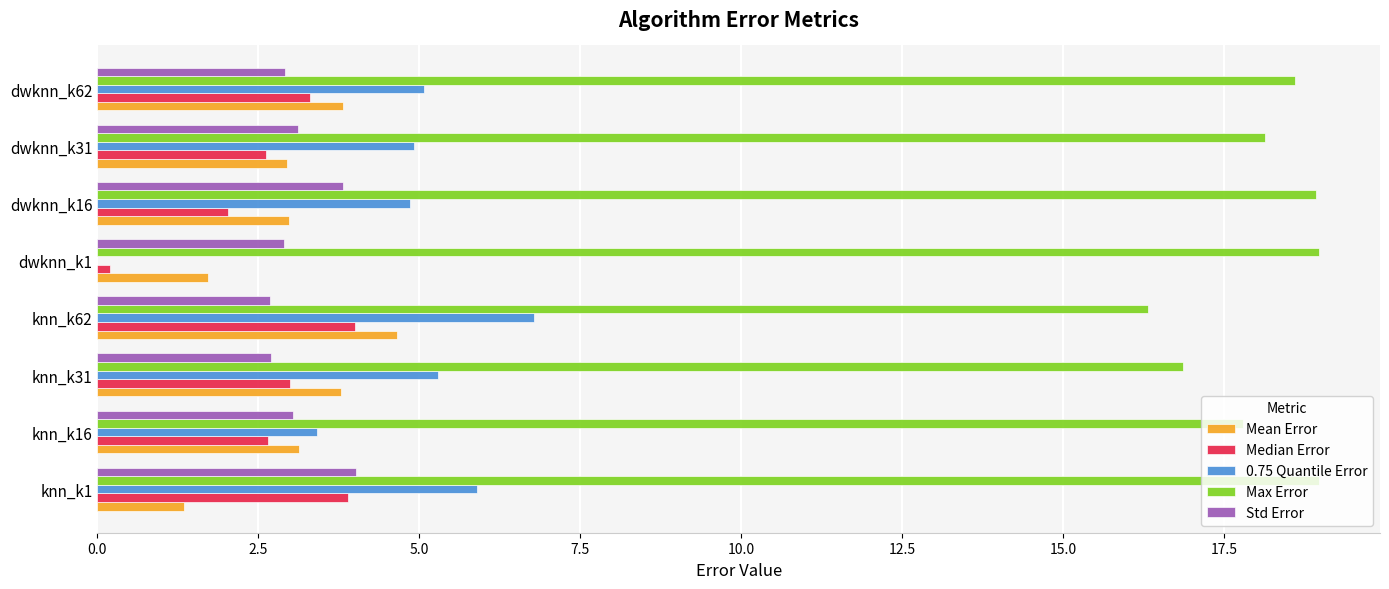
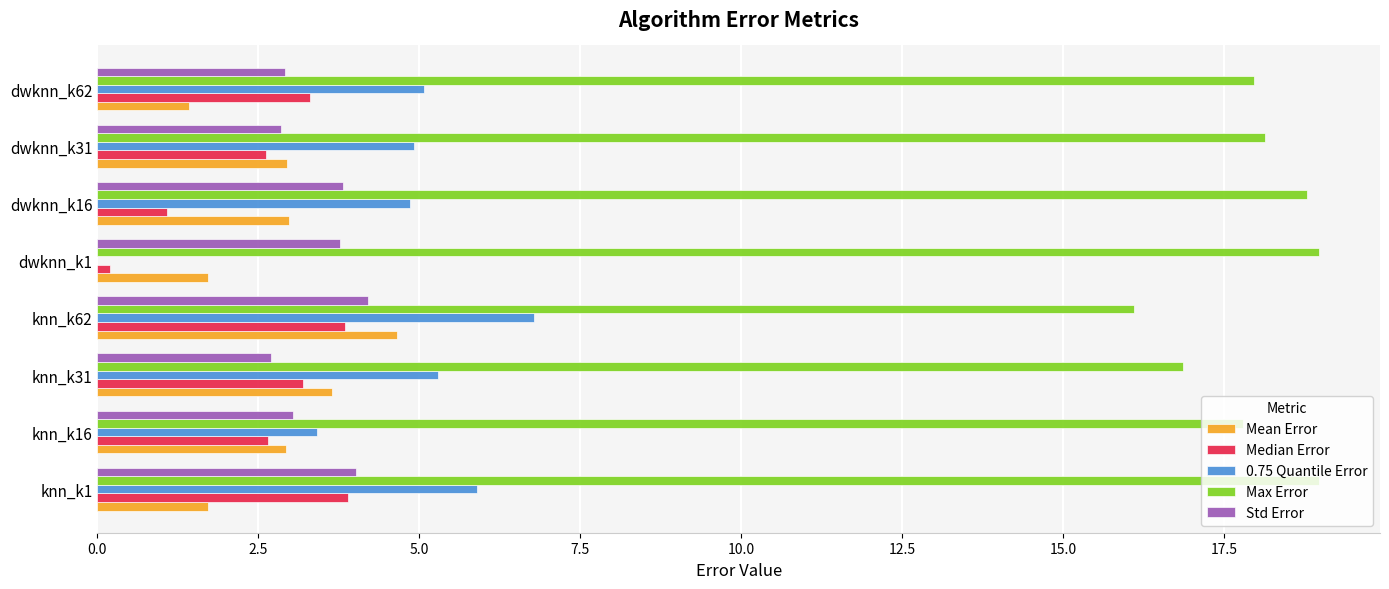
Max Error, dwknn_k62: 18.6 -> 18.0
Mean Error, dwknn_k62: 3.8 -> 1.4
Std Error, dwknn_k31: 3.1 -> 2.9
Max Error, dwknn_k16: 18.9 -> 18.8
Median Error, dwknn_k16: 2.0 -> 1.1
Std Error, dwknn_k1: 2.9 -> 3.8
Std Error, knn_k62: 2.7 -> 4.2
Max Error, knn_k62: 16.3 -> 16.1
Median Error, knn_k62: 4.0 -> 3.9
Median Error, knn_k31: 3.0 -> 3.2
Mean Error, knn_k31: 3.8 -> 3.6
Mean Error, knn_k16: 3.1 -> 2.9
Mean Error, knn_k1: 1.3 -> 1.7
